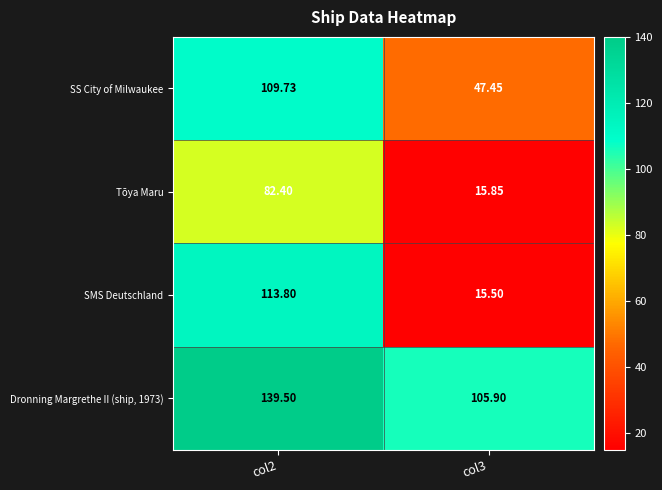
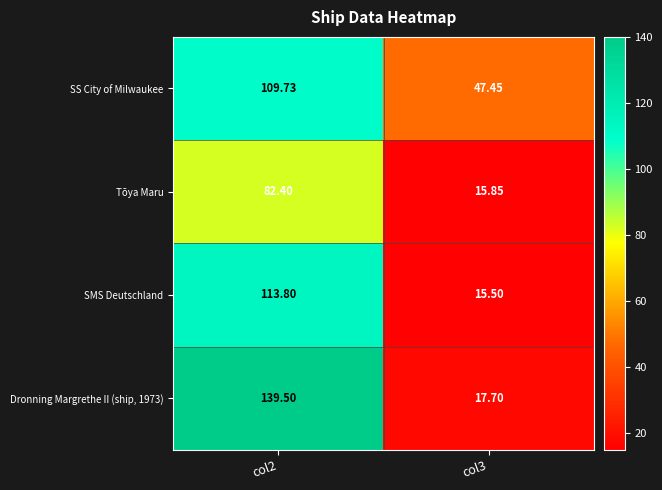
Dronning Margrethe II (ship, 1973), col3: 105.90 -> 17.70
